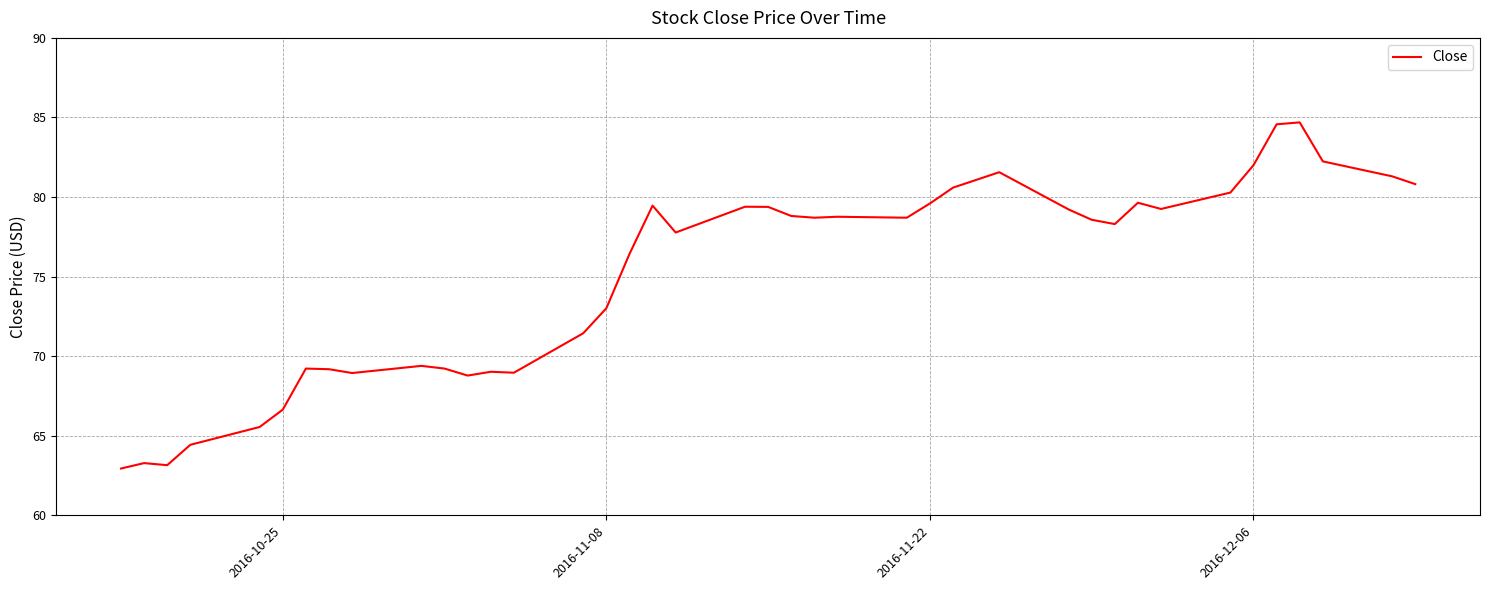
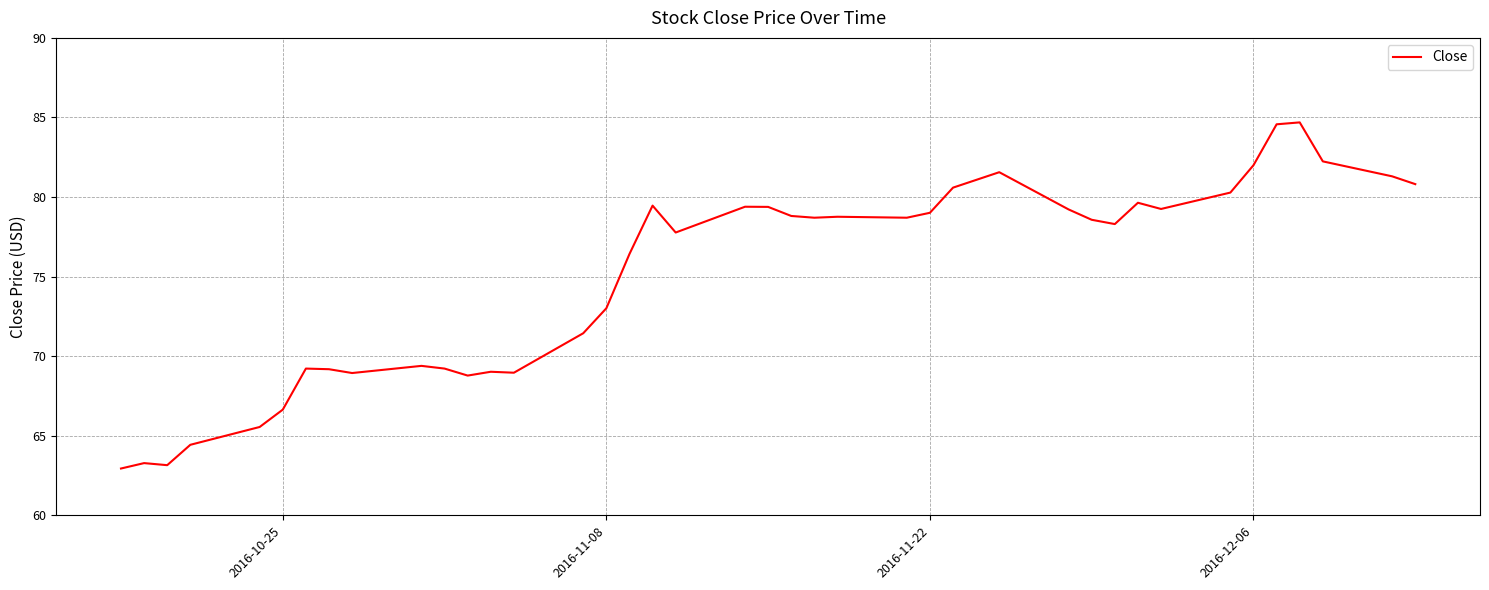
2016-11-22: 79.6 -> 79.0
